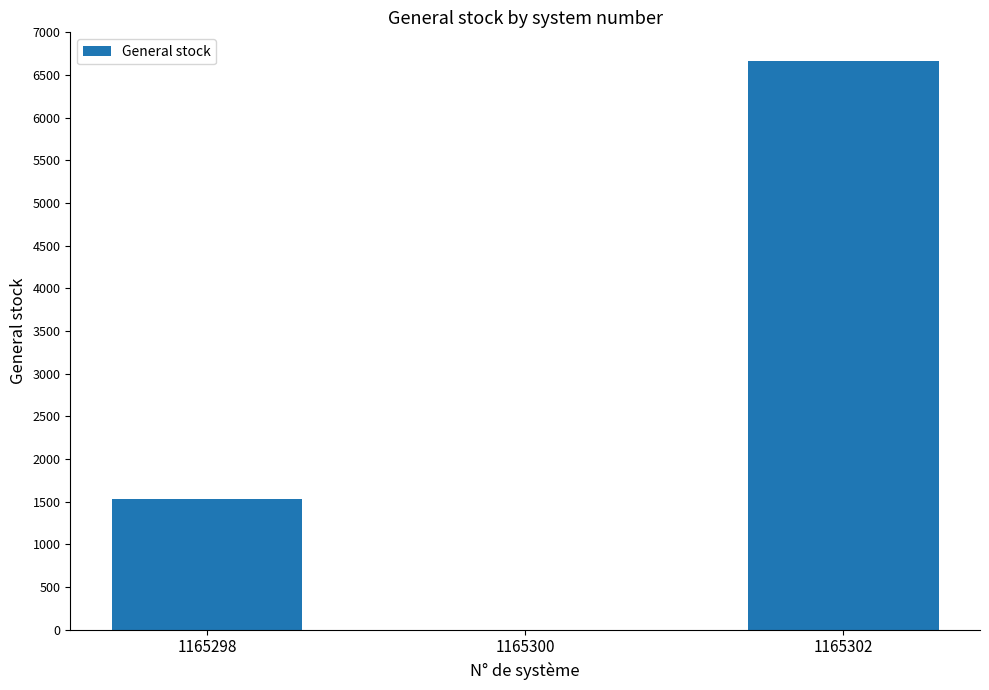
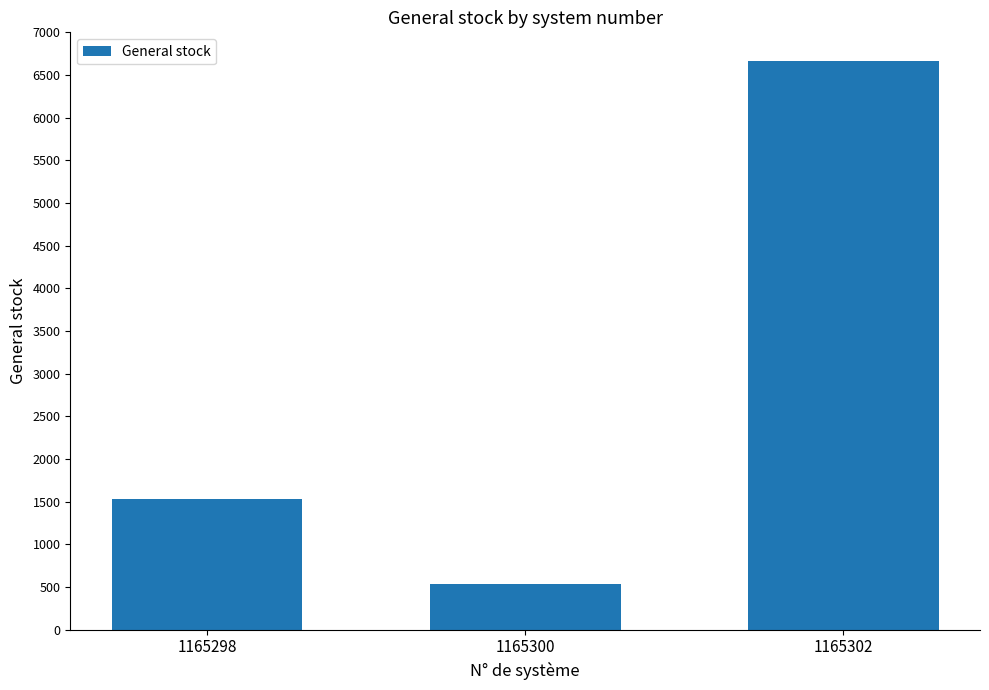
1165300: 0 -> 500
